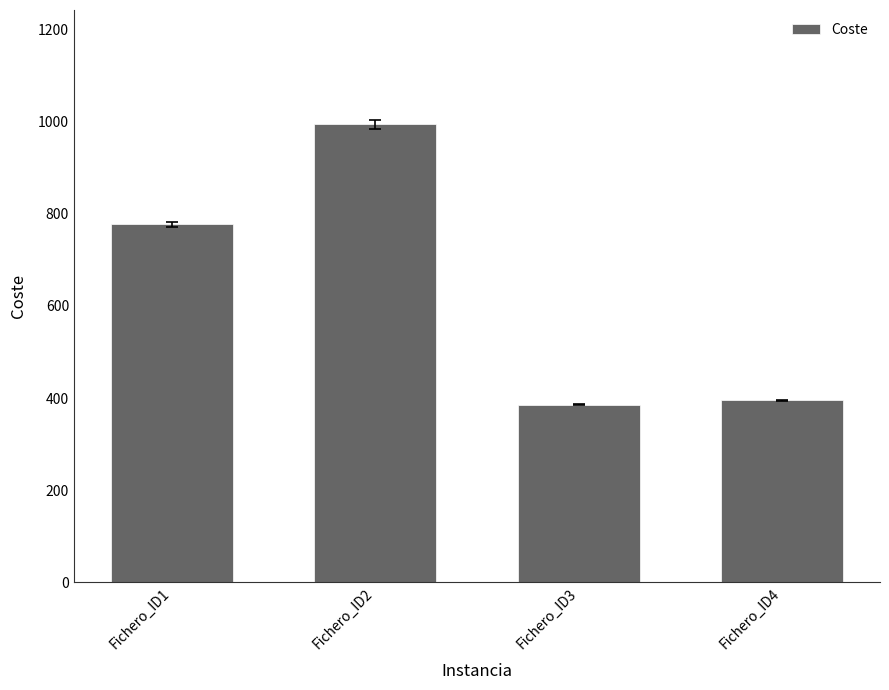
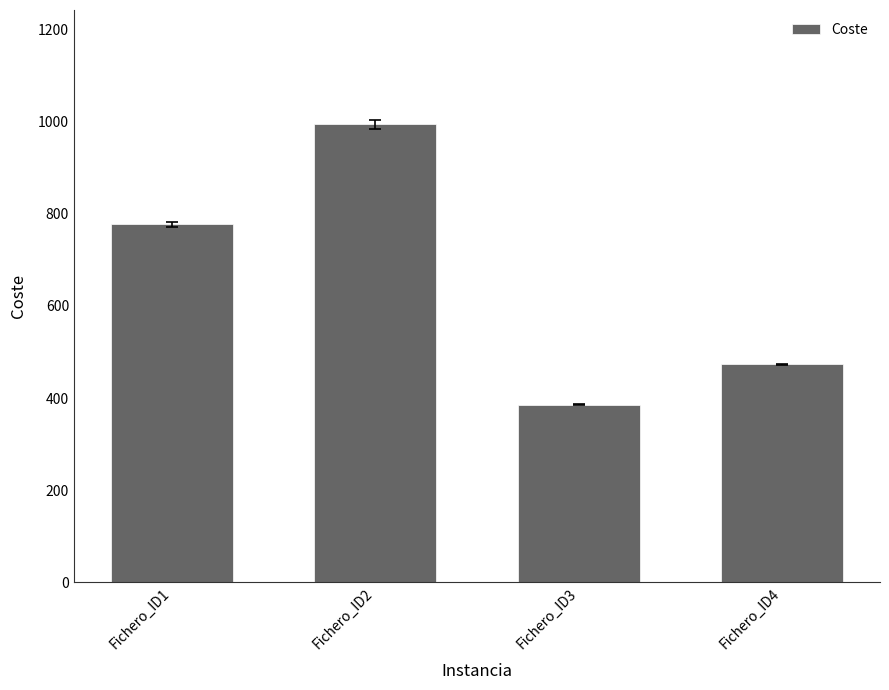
Coste, Fichero_ID4: 400 -> 470
